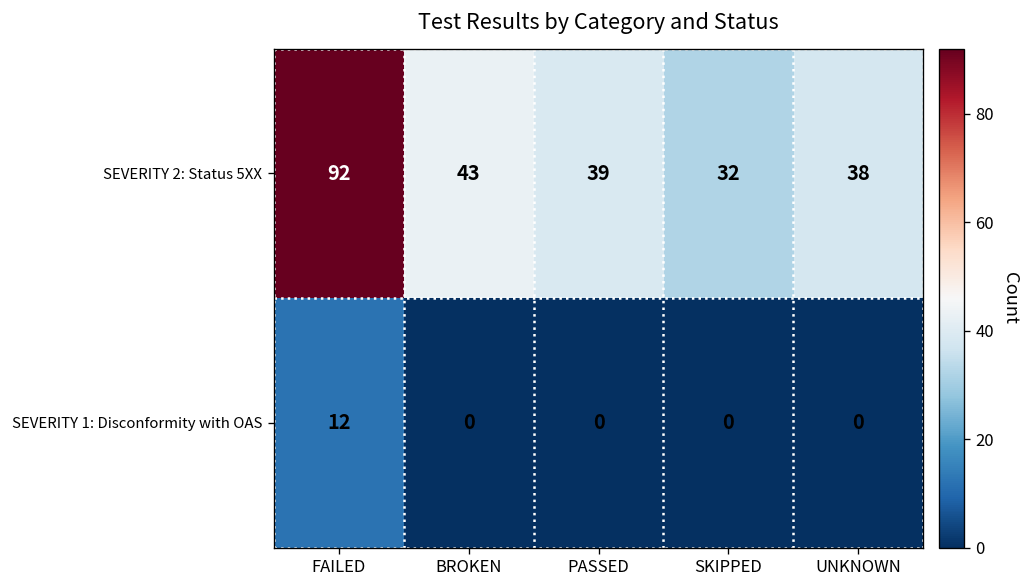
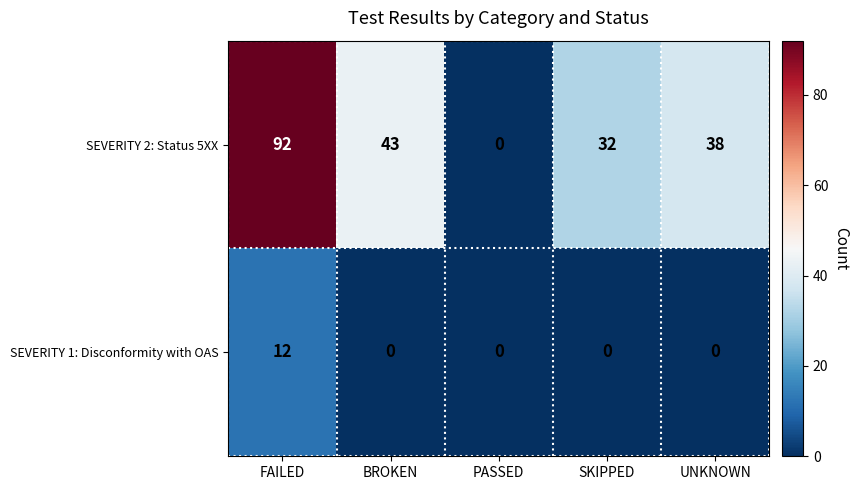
SEVERITY 2: Status 5XX, PASSED: 39 -> 0
